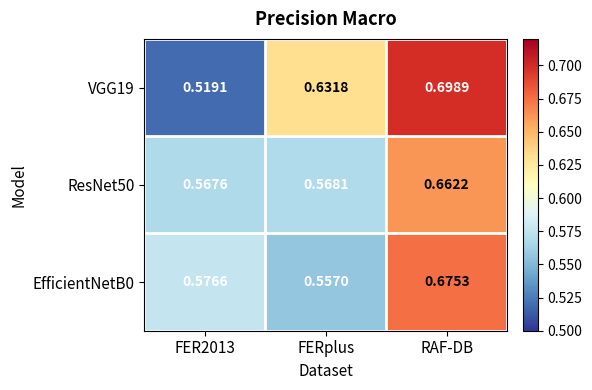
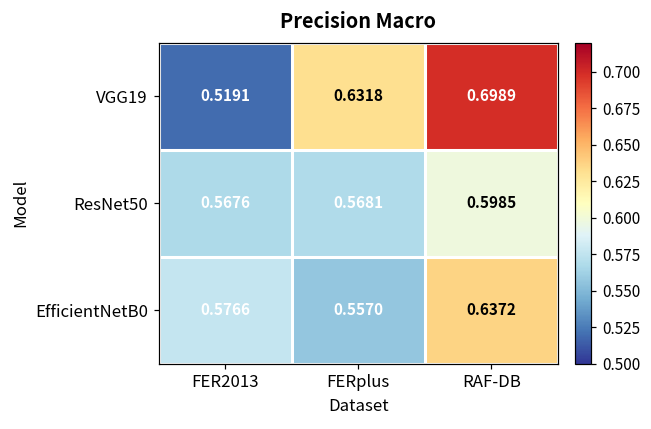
ResNet50, RAF-DB: 0.6622 -> 0.5985
EfficientNetB0, RAF-DB: 0.6753 -> 0.6372
